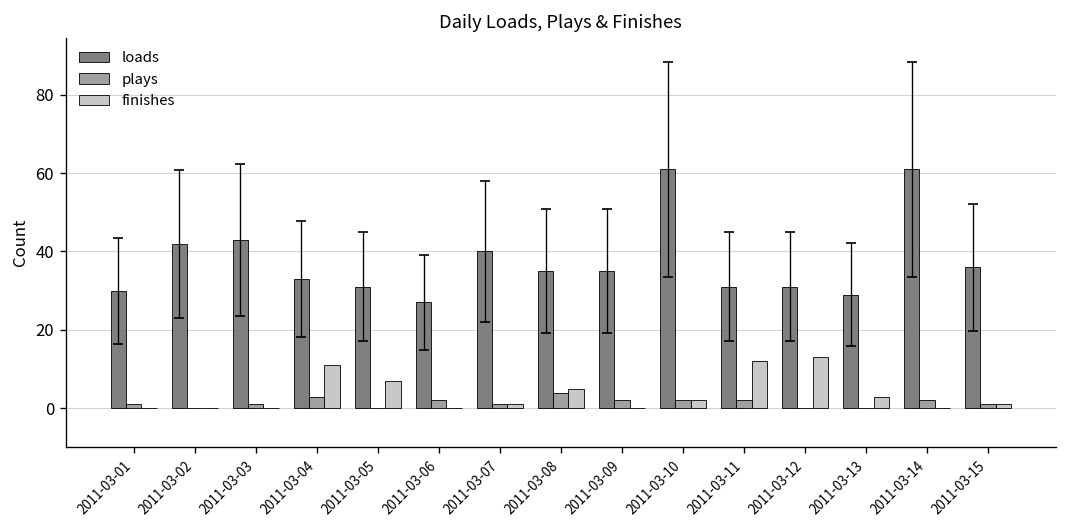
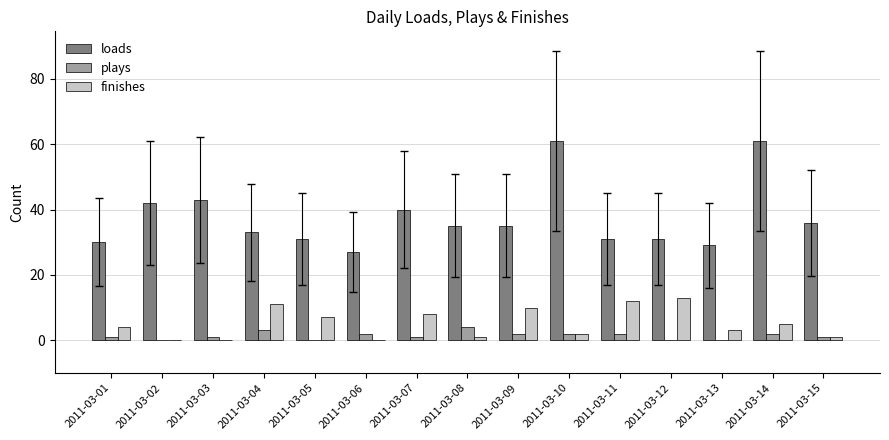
finishes, 2011-03-01: 0 -> 4
finishes, 2011-03-07: 1 -> 8
finishes, 2011-03-08: 5 -> 1
finishes, 2011-03-09: 0 -> 10
finishes, 2011-03-14: 0 -> 5
